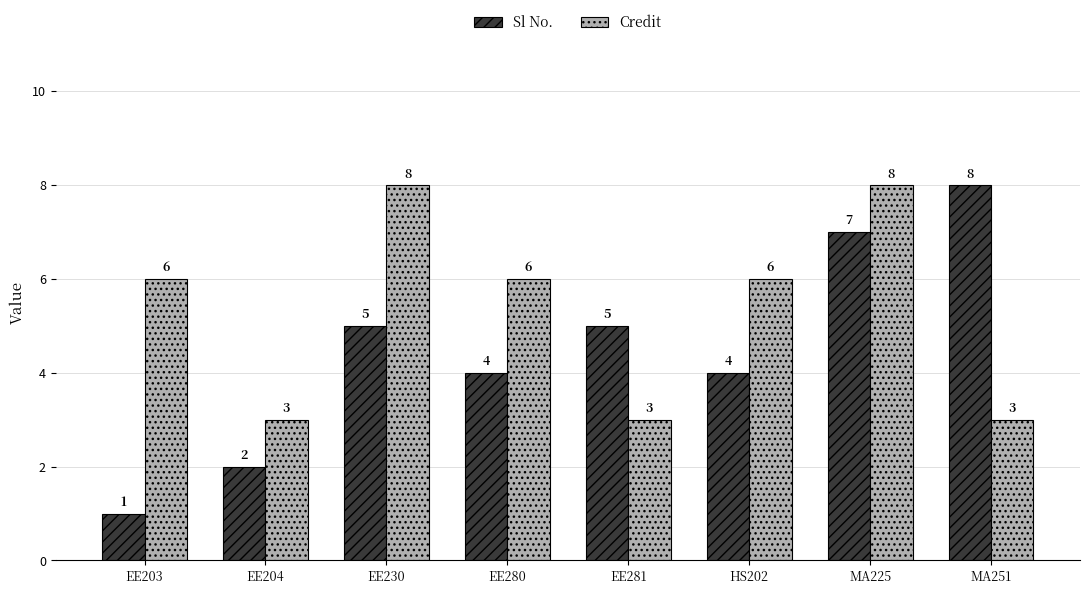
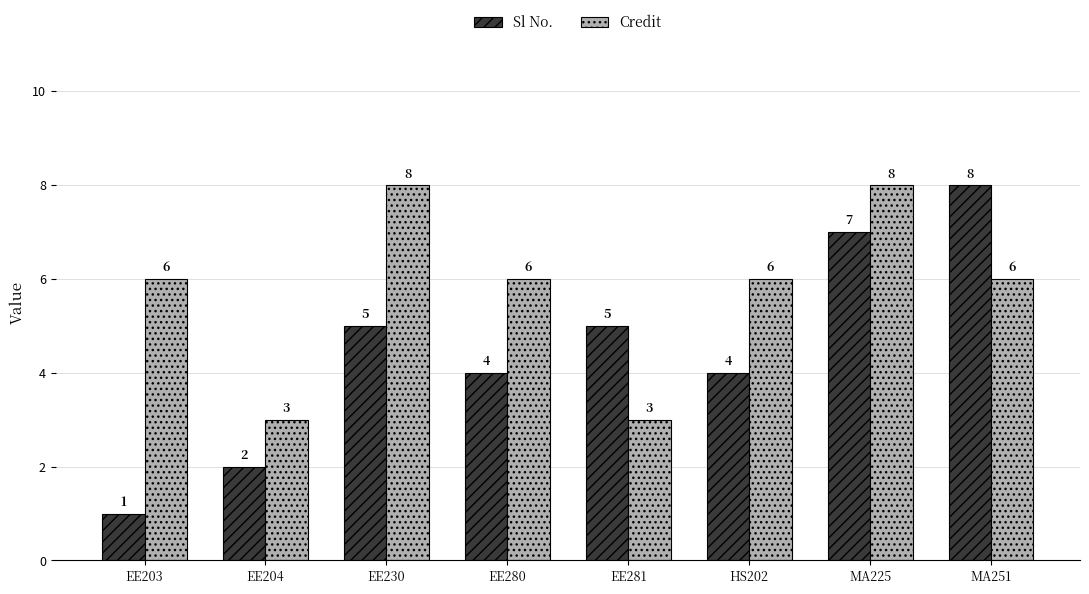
Credit, MA251: 3 -> 6
